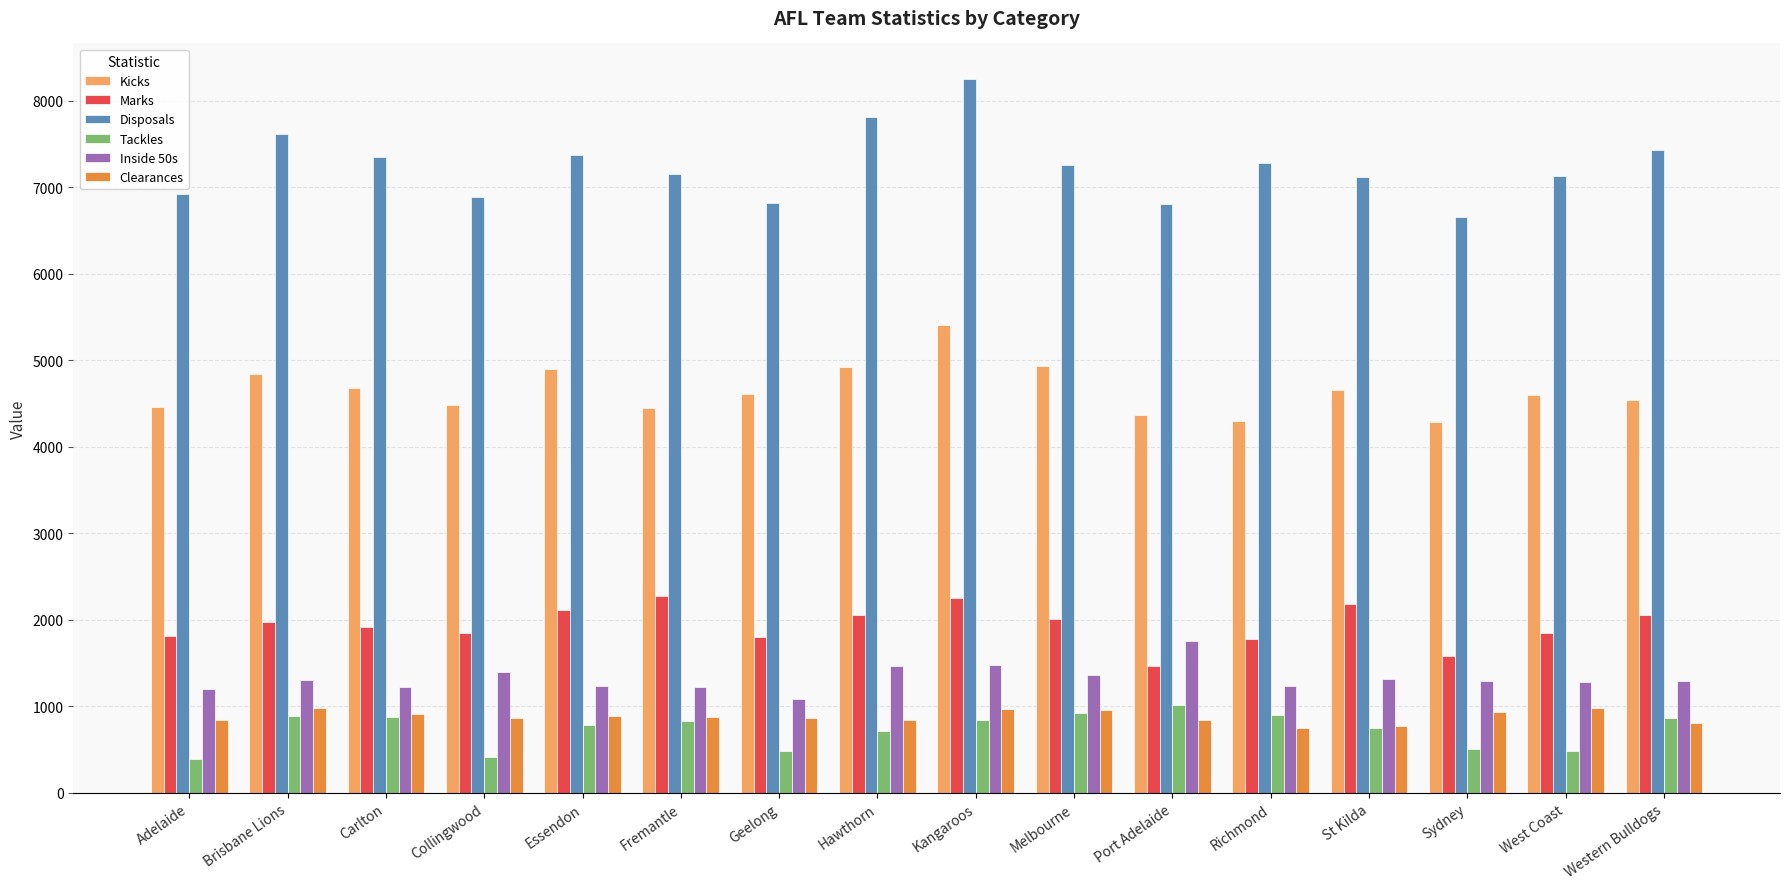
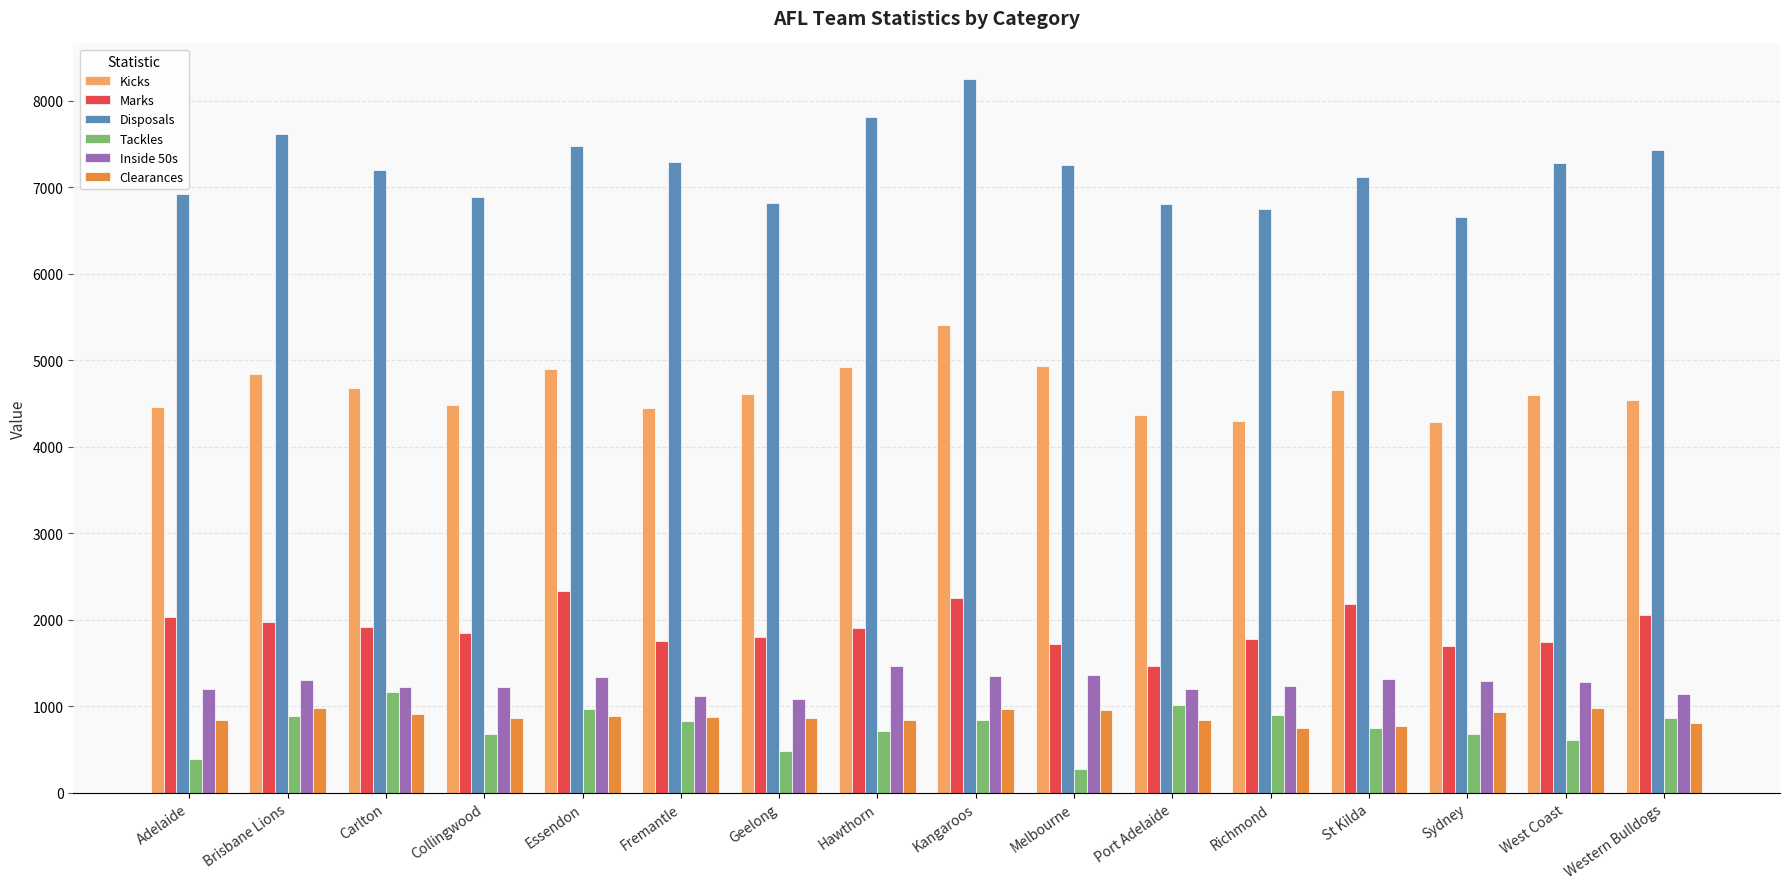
Marks, Adelaide: 1800 -> 2000
Disposals, Carlton: 7400 -> 7200
Tackles, Carlton: 900 -> 1200
Tackles, Collingwood: 400 -> 700
Inside 50s, Collingwood: 1400 -> 1200
Marks, Essendon: 2100 -> 2300
Disposals, Essendon: 7400 -> 7500
Tackles, Essendon: 800 -> 1000
Inside 50s, Essendon: 1200 -> 1300
Marks, Fremantle: 2300 -> 1800
Disposals, Fremantle: 7200 -> 7300
Inside 50s, Fremantle: 1200 -> 1100
Marks, Hawthorn: 2100 -> 1900
Inside 50s, Kangaroos: 1500 -> 1300
Marks, Melbourne: 2000 -> 1700
Tackles, Melbourne: 900 -> 300
Inside 50s, Port Adelaide: 1800 -> 1200
Disposals, Richmond: 7300 -> 6700
Marks, Sydney: 1600 -> 1700
Tackles, Sydney: 500 -> 700
Marks, West Coast: 1800 -> 1700
Disposals, West Coast: 7100 -> 7300
Tackles, West Coast: 500 -> 600
Inside 50s, Western Bulldogs: 1300 -> 1100
